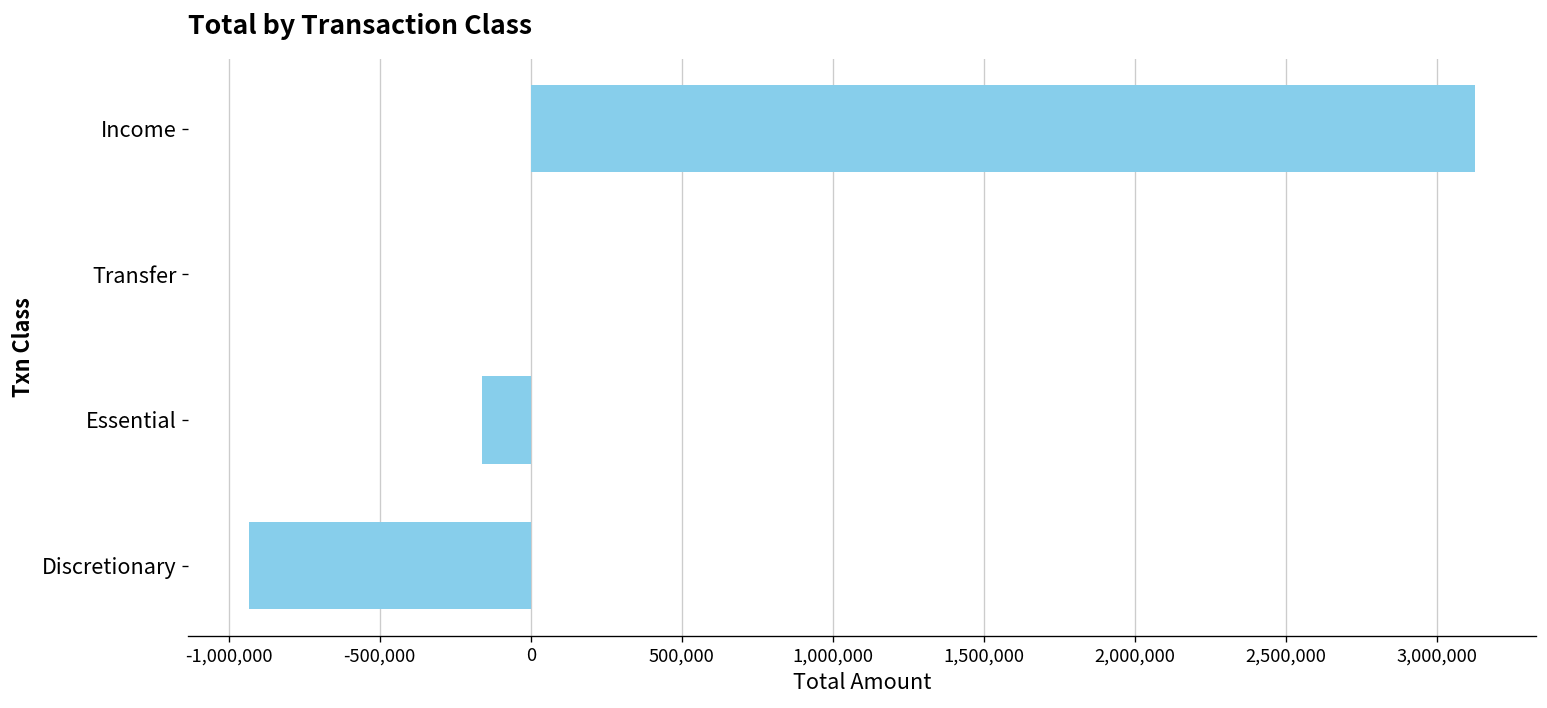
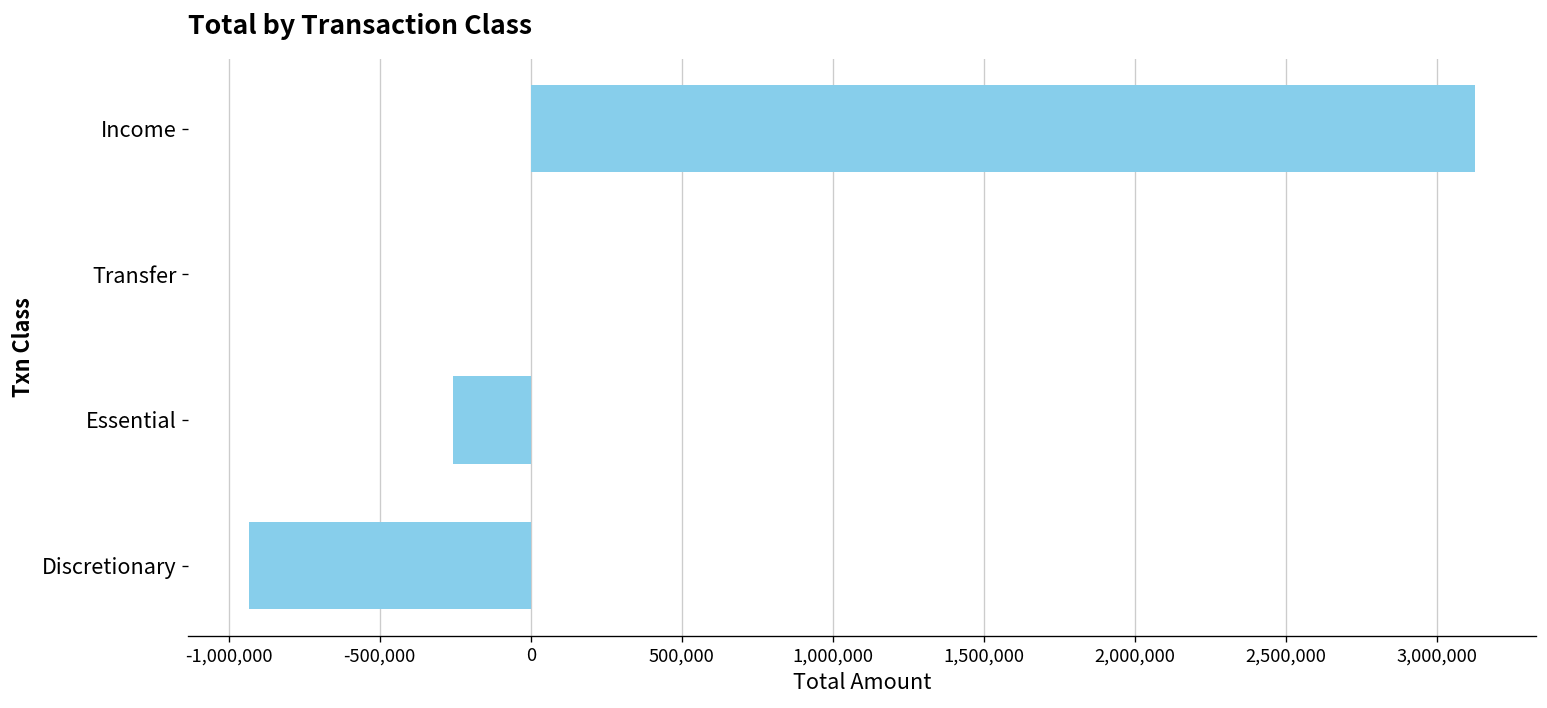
Essential: -160,000 -> -260,000
